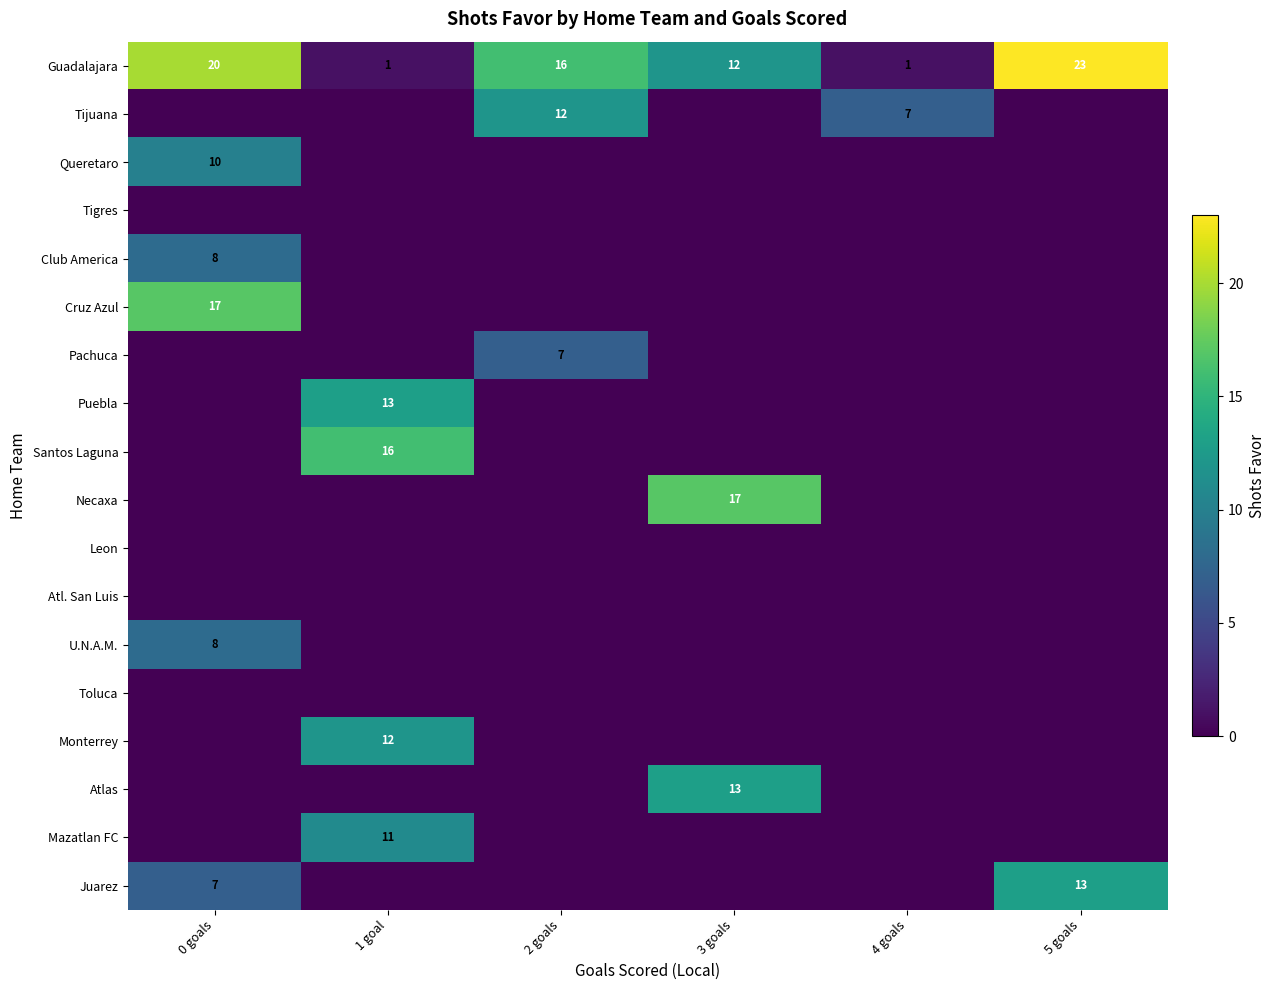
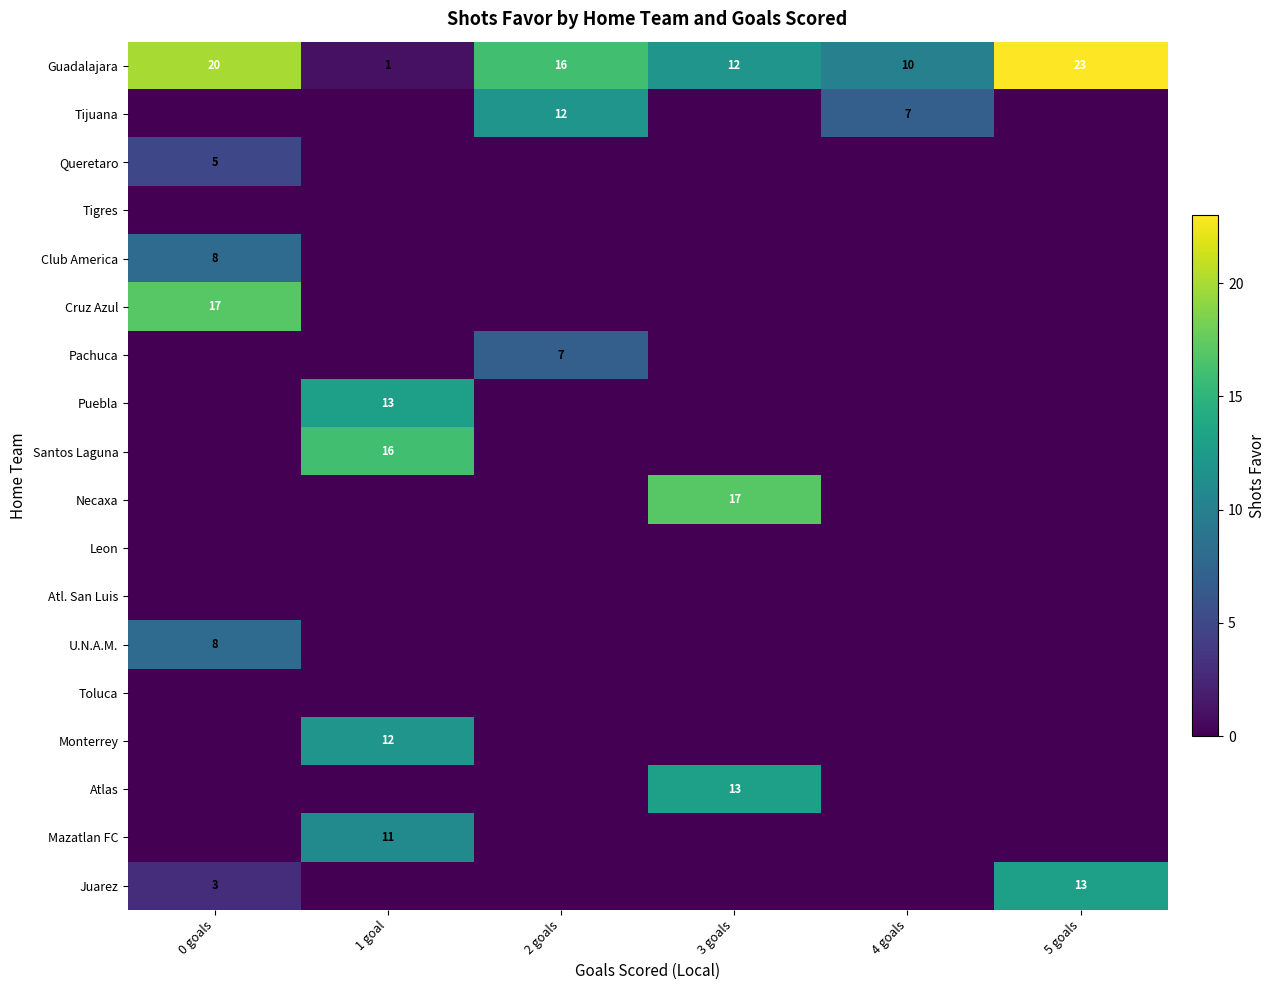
Guadalajara, 4 goals: 1 -> 10
Queretaro, 0 goals: 10 -> 5
Juarez, 0 goals: 7 -> 3
